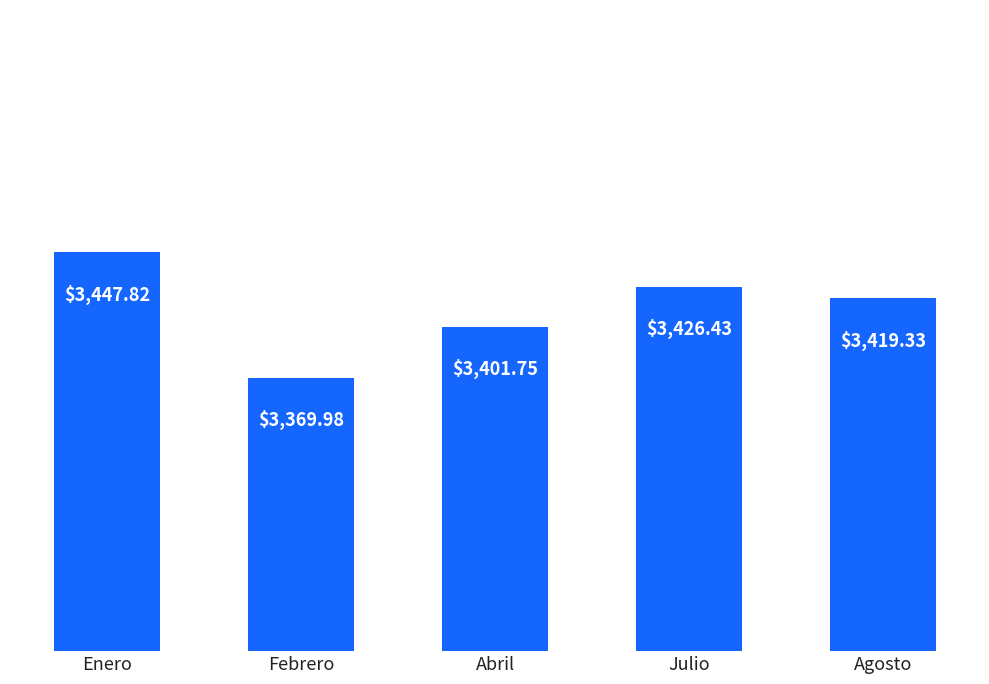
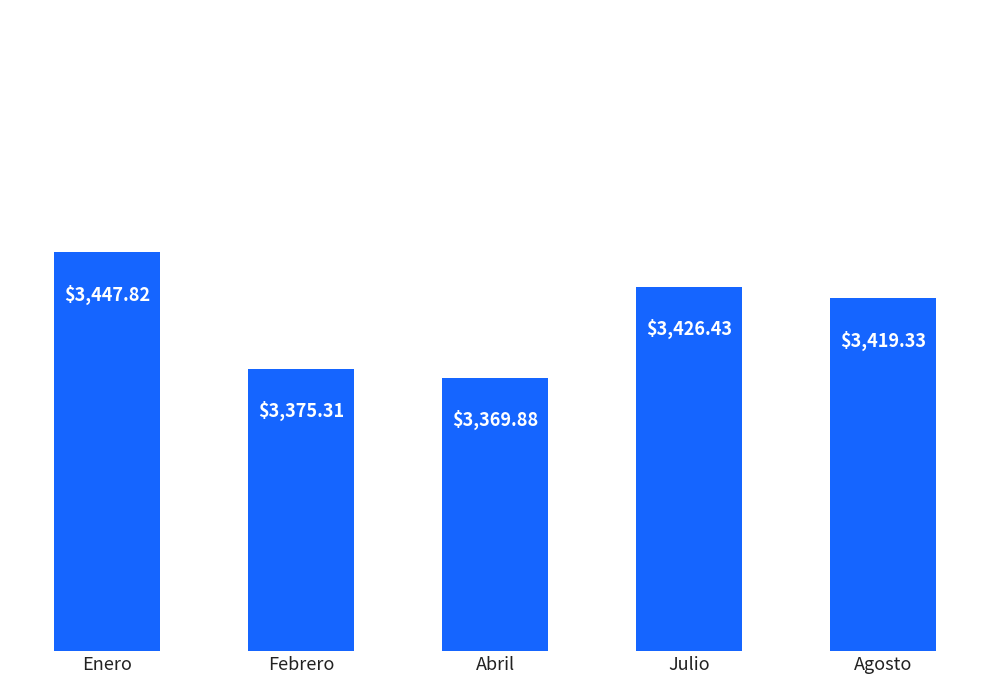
Febrero: $3,369.98 -> $3,375.31
Abril: $3,401.75 -> $3,369.88
